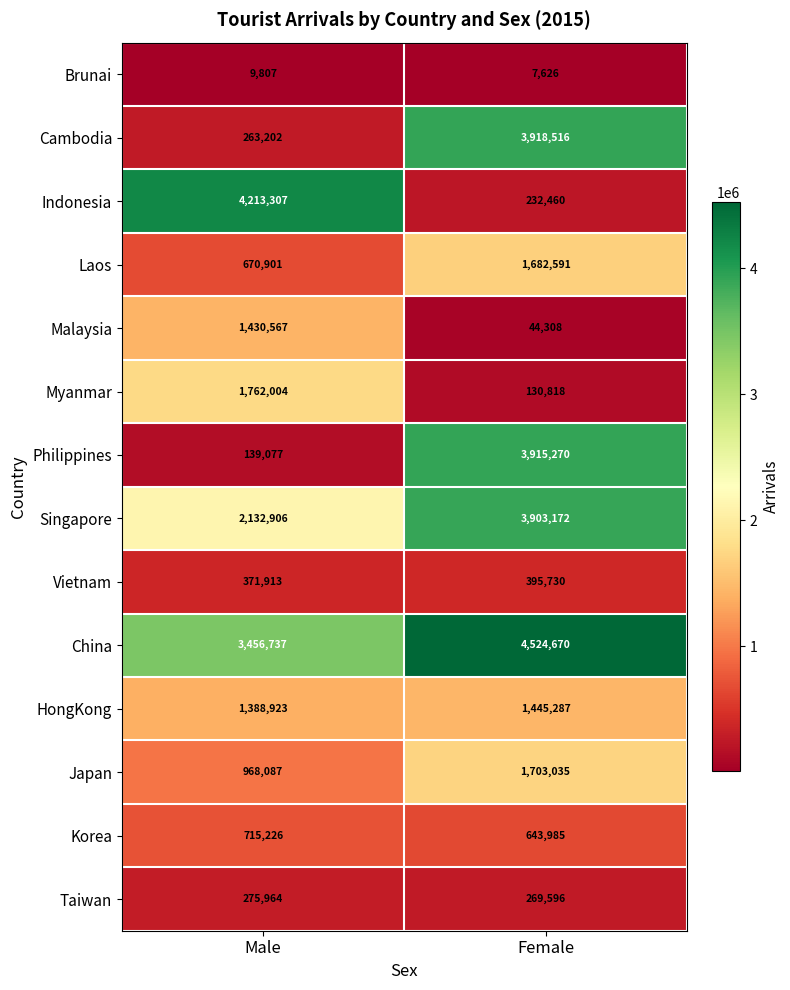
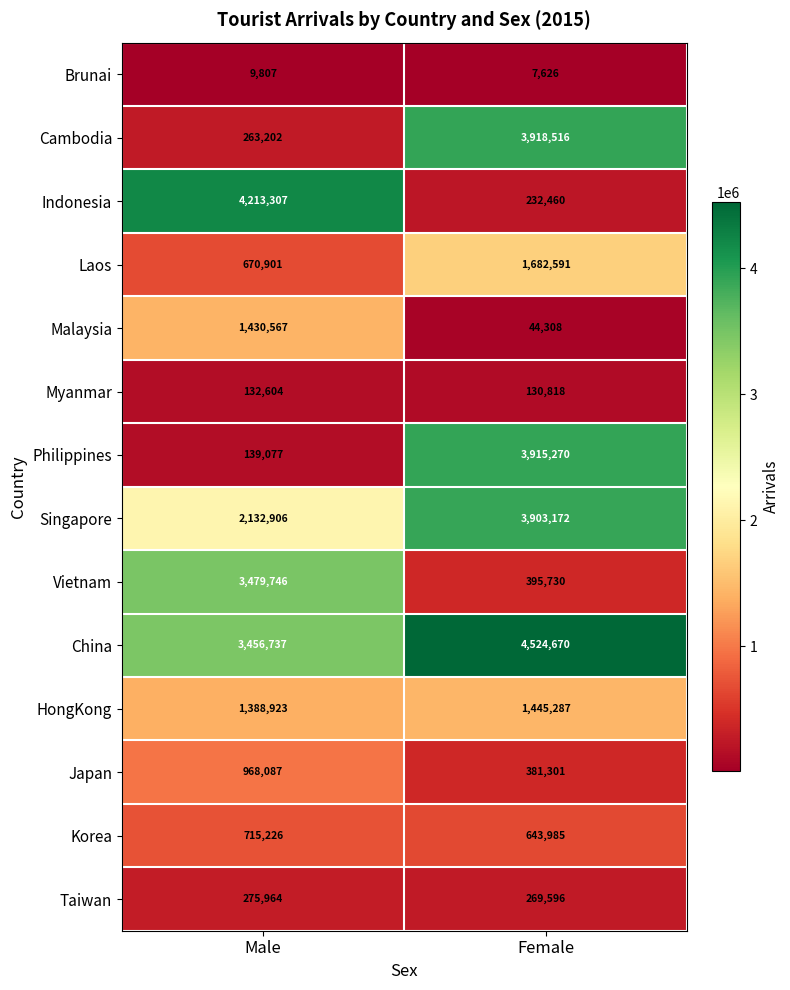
Myanmar, Male: 1,762,004 -> 132,604
Vietnam, Male: 371,913 -> 3,479,746
Japan, Female: 1,703,035 -> 381,301
